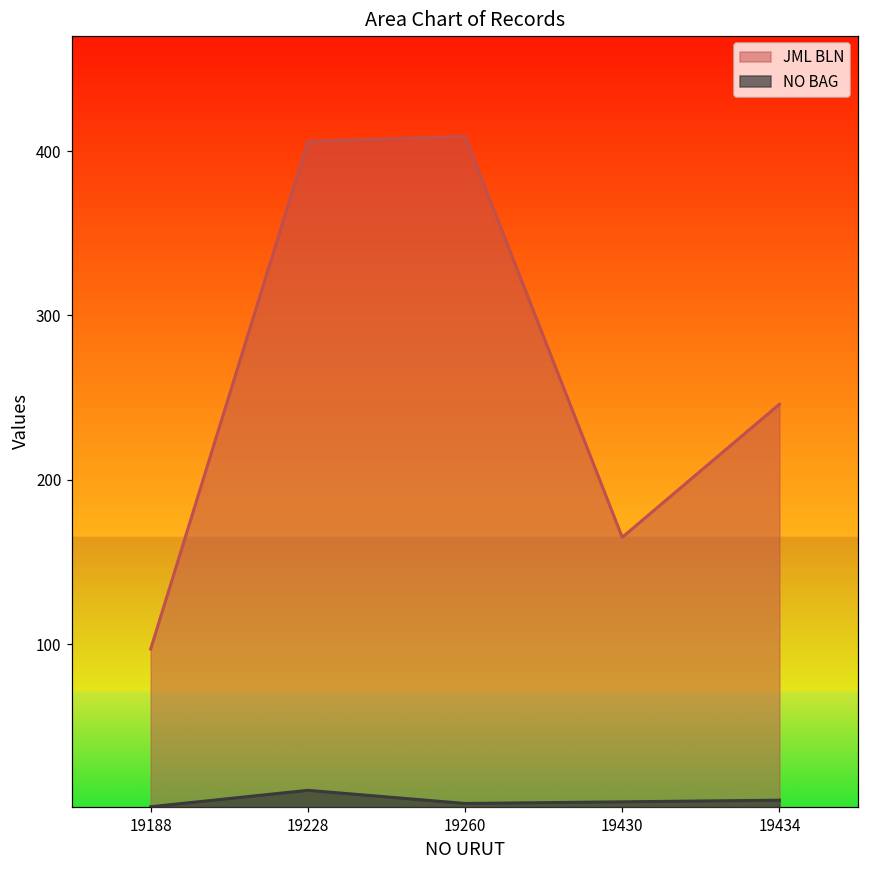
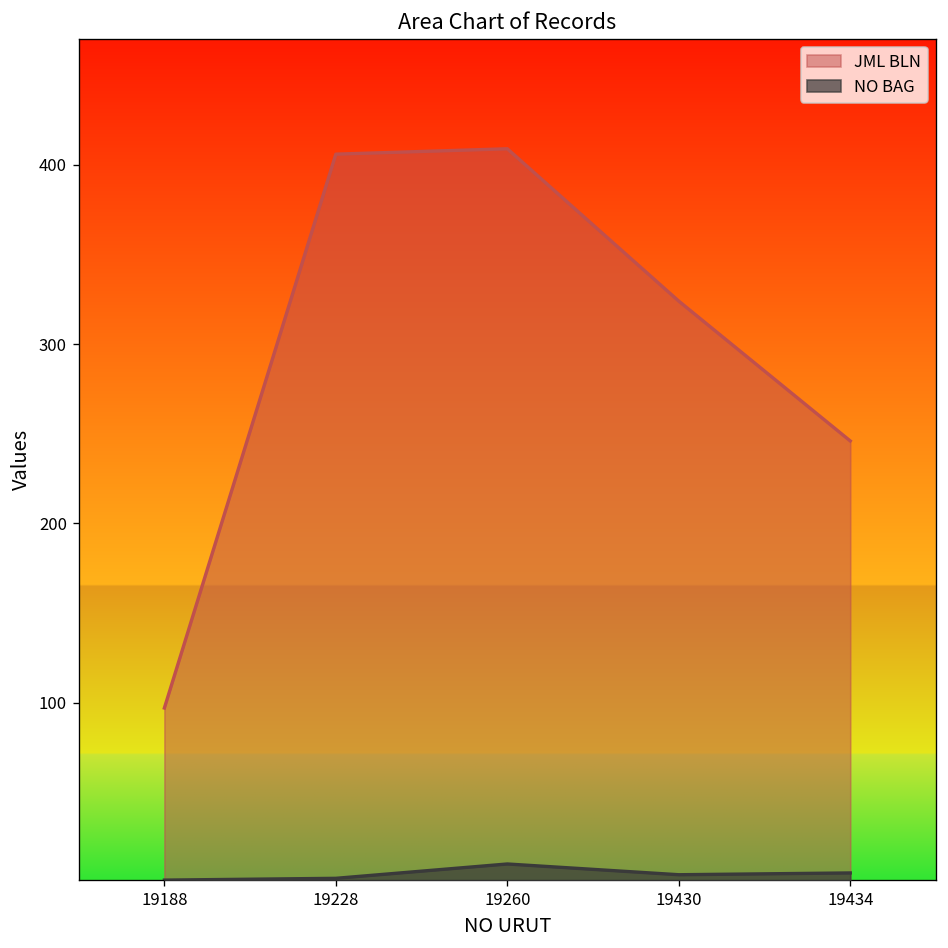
NO BAG, 19228: 11 -> 2
NO BAG, 19260: 3 -> 10
JML BLN, 19430: 165 -> 324
